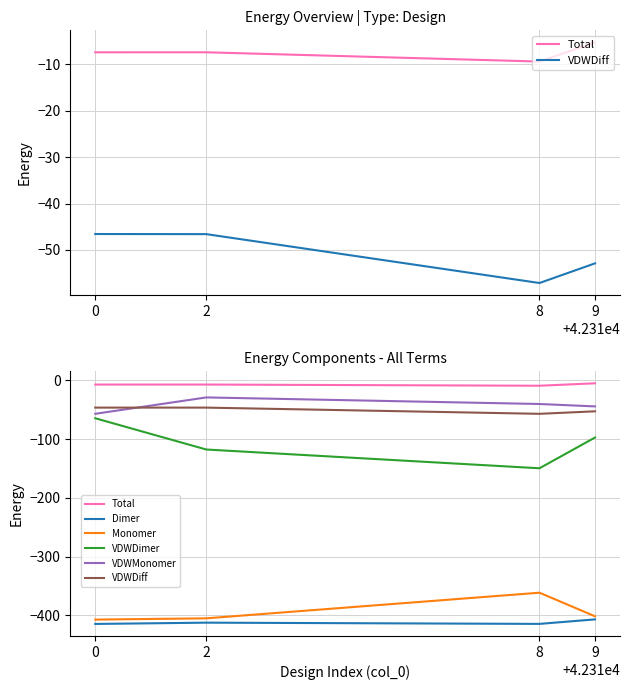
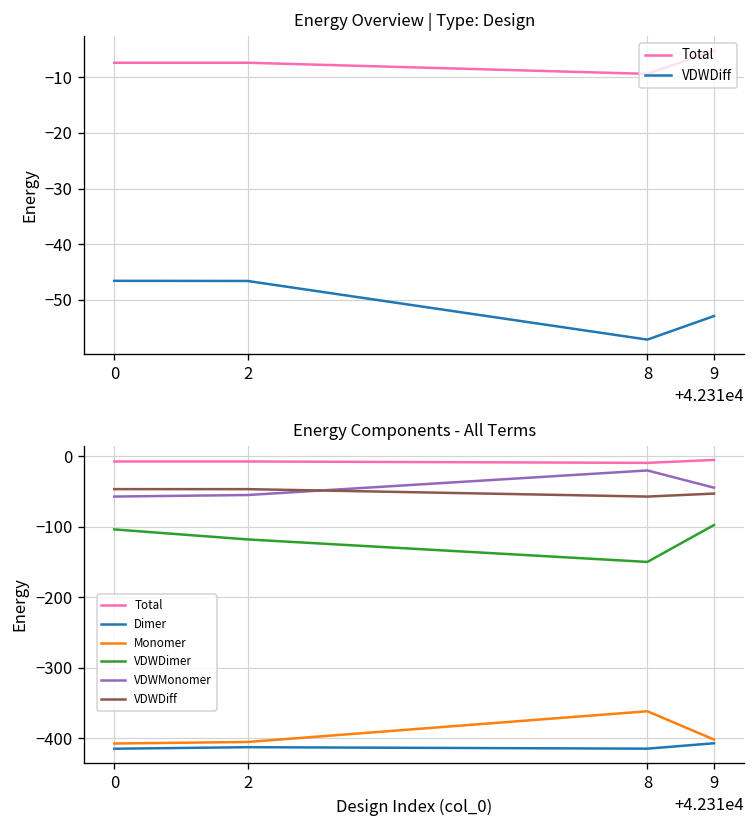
Energy Components - All Terms, VDWDimer, 0: -60 -> -100
Energy Components - All Terms, VDWMonomer, 2: -30 -> -50
Energy Components - All Terms, VDWMonomer, 8: -40 -> -20
